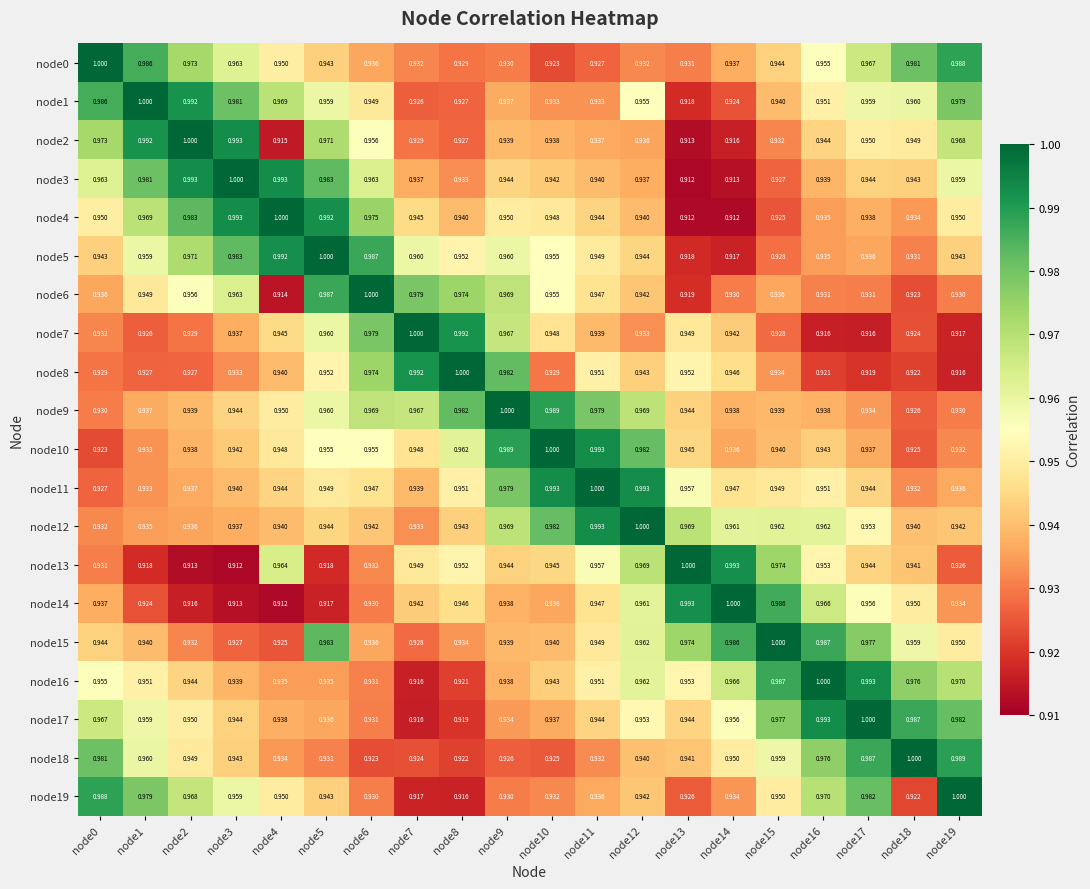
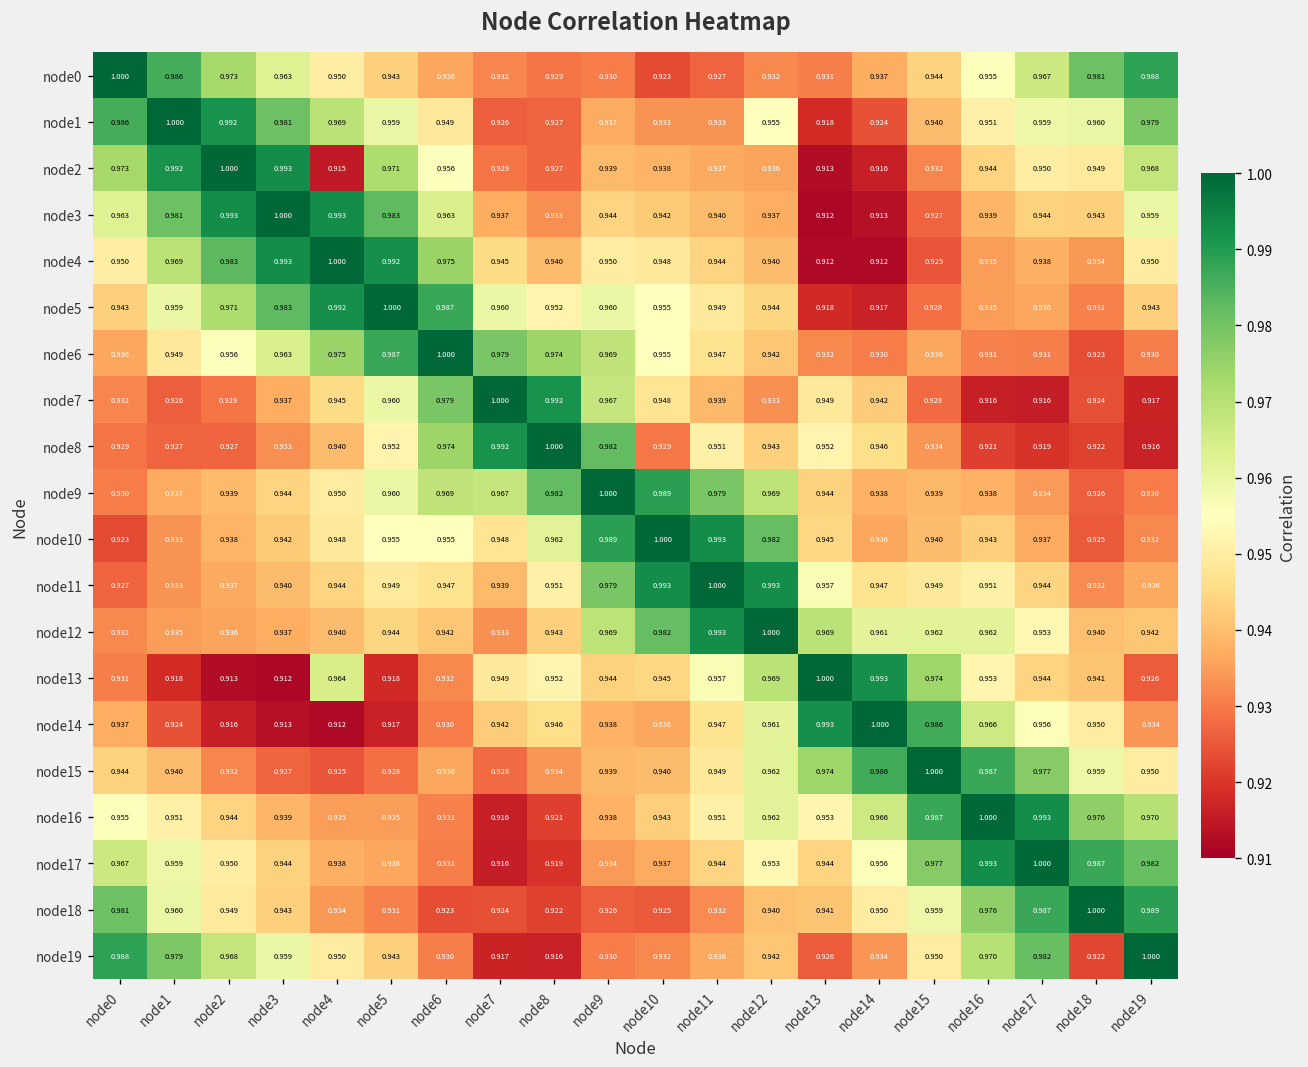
node6, node4: 0.914 -> 0.975
node6, node13: 0.919 -> 0.932
node15, node5: 0.983 -> 0.928
